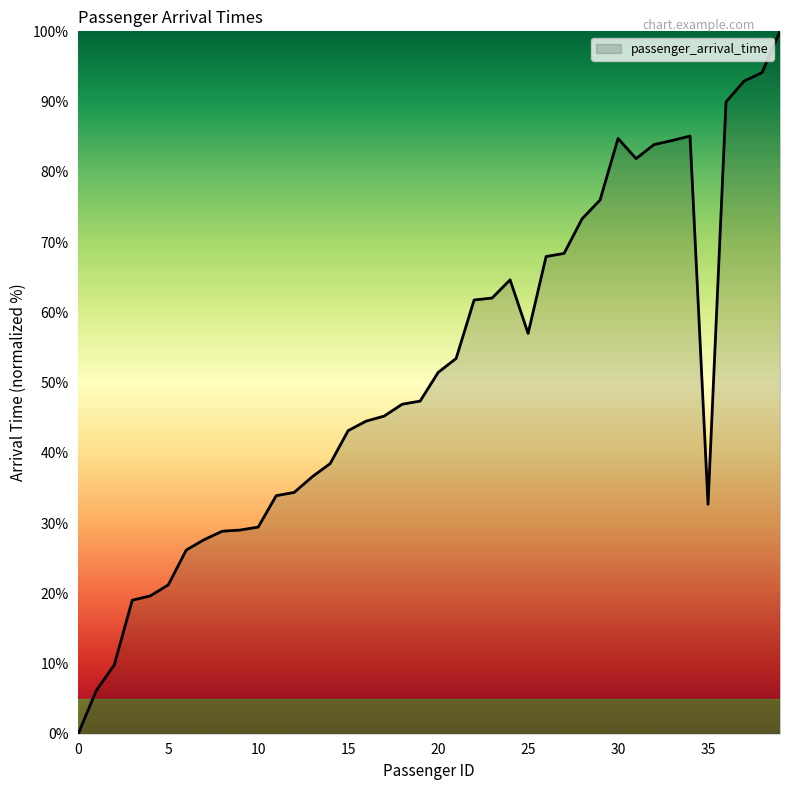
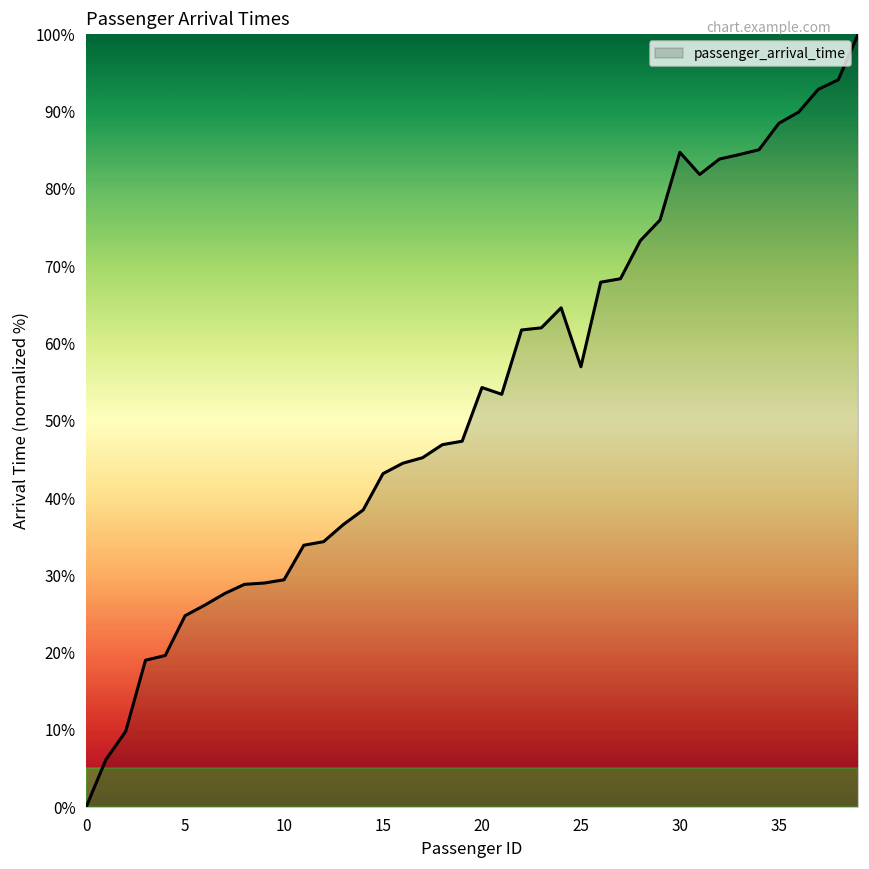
5: 21% -> 25%
20: 51% -> 54%
35: 33% -> 89%
